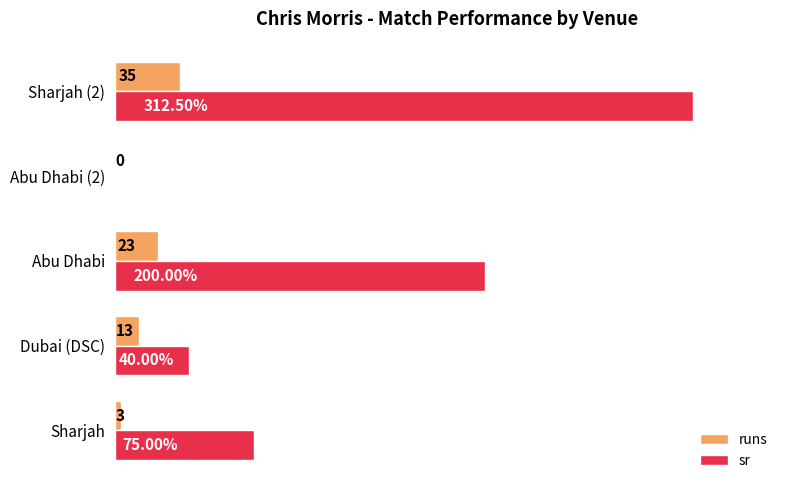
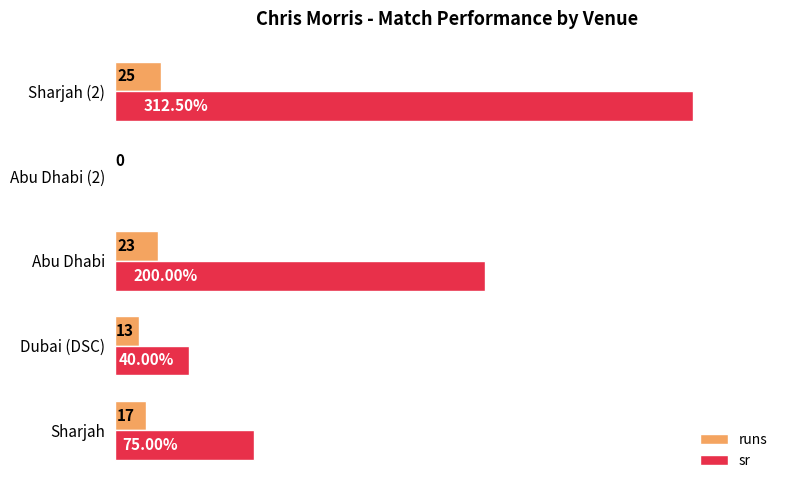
runs, Sharjah (2): 35 -> 25
runs, Sharjah: 3 -> 17
